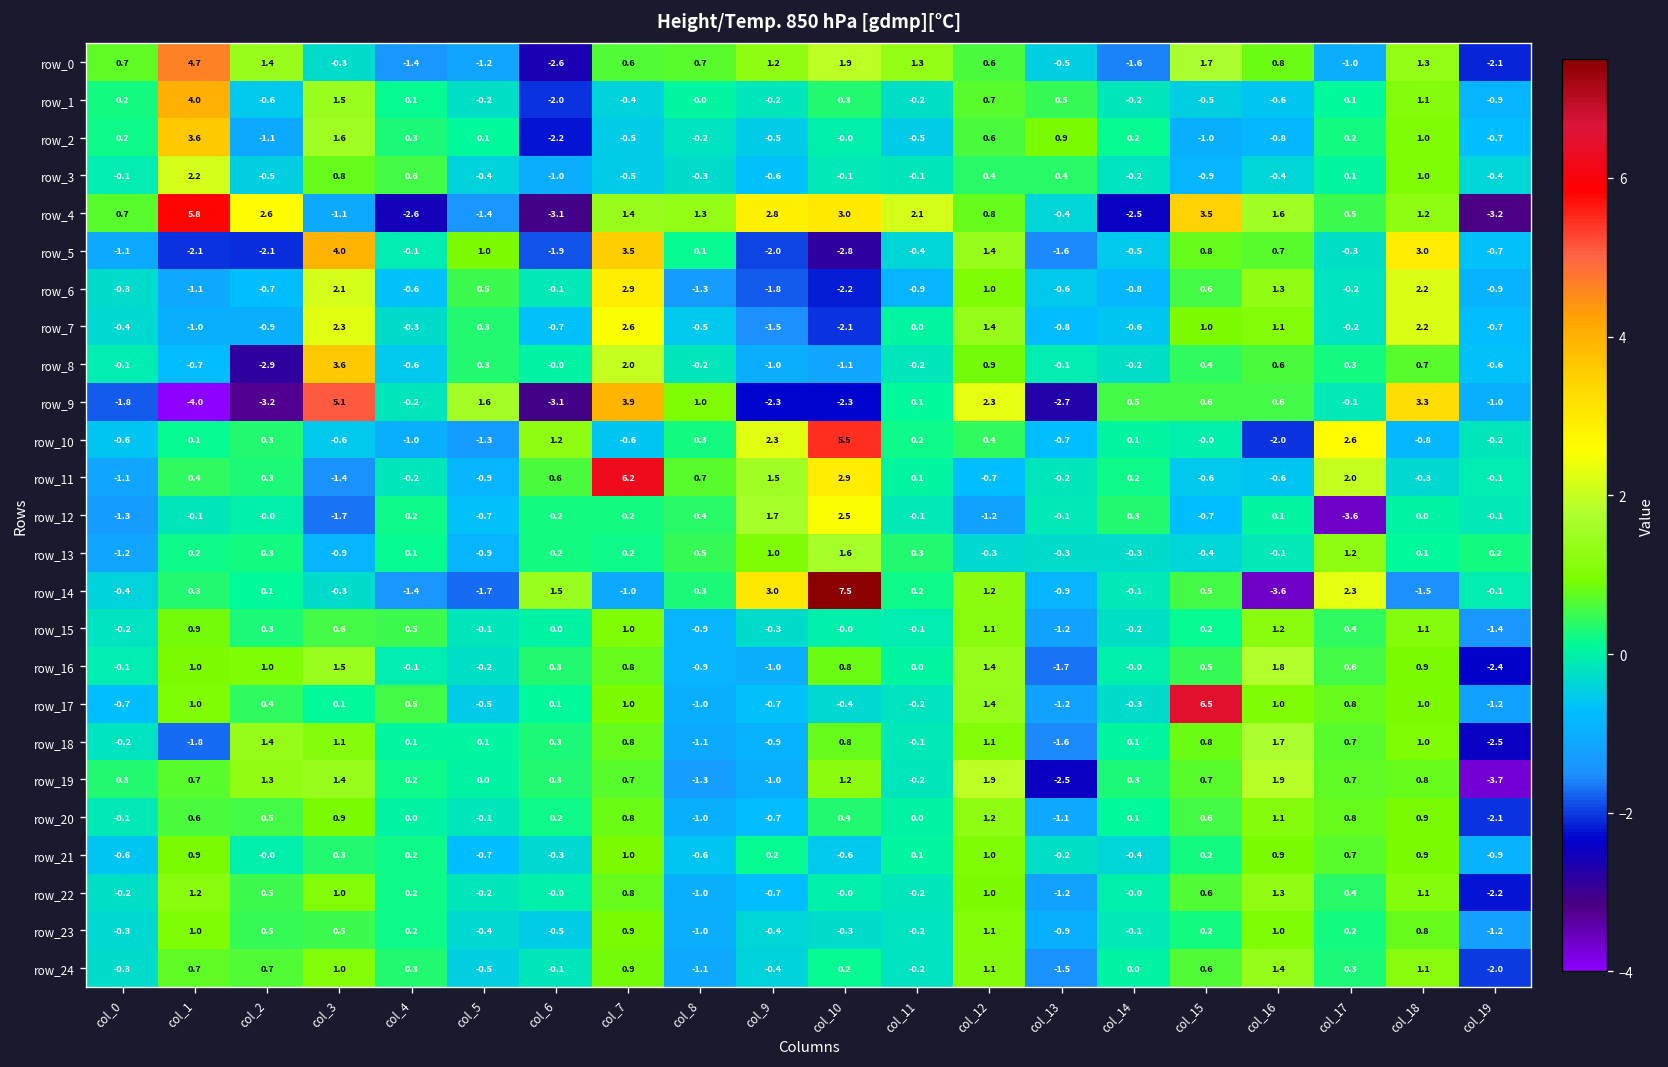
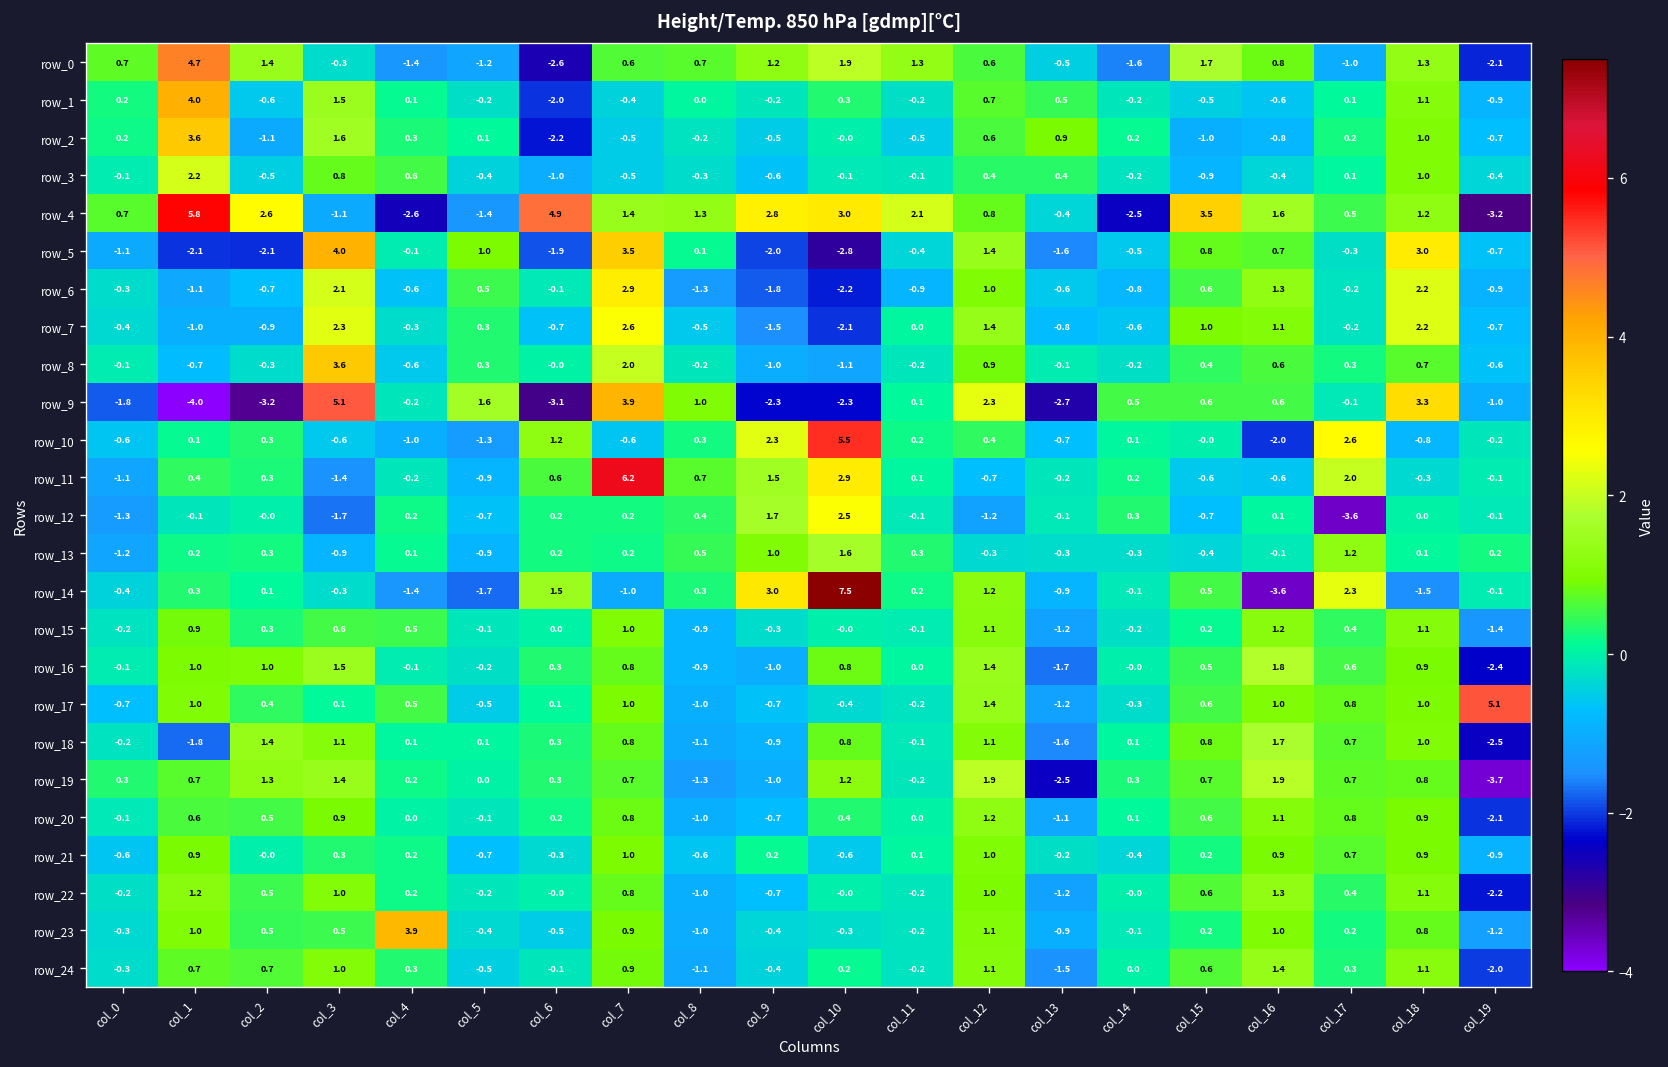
row_4, col_6: -3.1 -> 4.9
row_8, col_2: -2.9 -> -0.3
row_17, col_15: 6.5 -> 0.6
row_17, col_19: -1.2 -> 5.1
row_23, col_4: 0.2 -> 3.9
